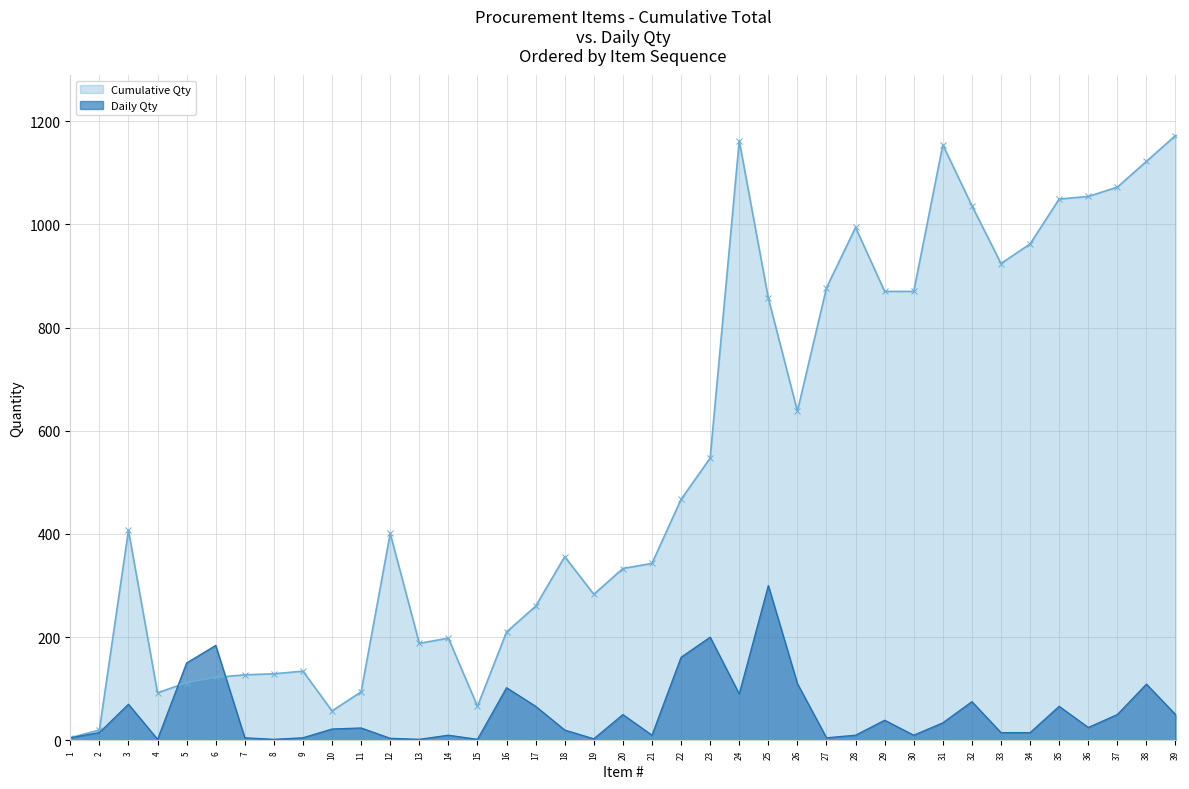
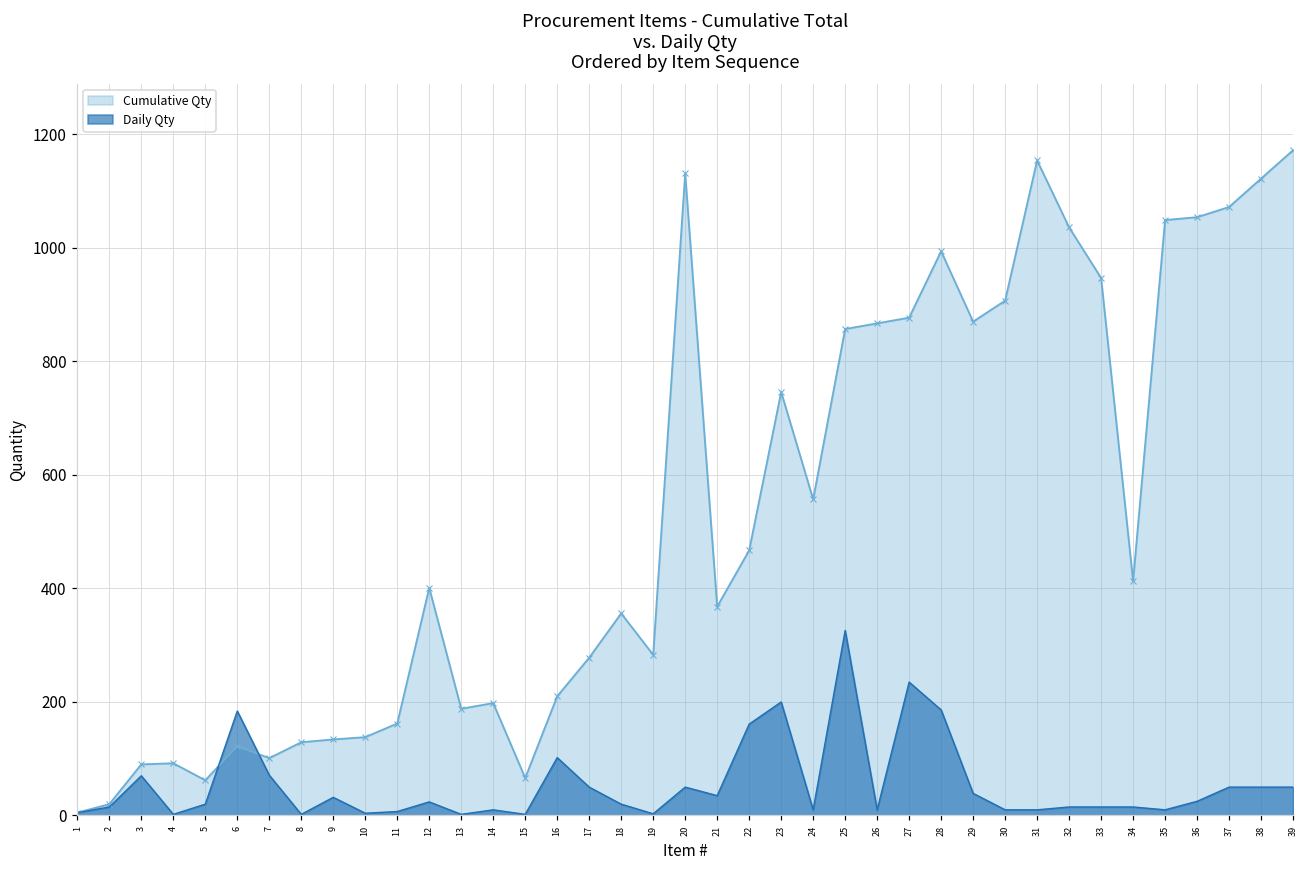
Cumulative Qty, 3: 410 -> 90
Cumulative Qty, 5: 110 -> 60
Daily Qty, 5: 150 -> 20
Cumulative Qty, 7: 130 -> 100
Daily Qty, 7: 10 -> 70
Daily Qty, 9: 10 -> 30
Cumulative Qty, 10: 60 -> 140
Daily Qty, 10: 20 -> 0
Cumulative Qty, 11: 90 -> 160
Daily Qty, 11: 20 -> 10
Daily Qty, 12: 0 -> 20
Cumulative Qty, 17: 260 -> 280
Daily Qty, 17: 70 -> 50
Cumulative Qty, 20: 330 -> 1130
Cumulative Qty, 21: 340 -> 370
Daily Qty, 21: 10 -> 40
Cumulative Qty, 23: 550 -> 750
Cumulative Qty, 24: 1160 -> 560
Daily Qty, 24: 90 -> 10
Daily Qty, 25: 300 -> 330
Cumulative Qty, 26: 640 -> 870
Daily Qty, 26: 110 -> 10
Daily Qty, 27: 10 -> 240
Daily Qty, 28: 10 -> 190
Cumulative Qty, 30: 870 -> 910
Daily Qty, 31: 30 -> 10
Daily Qty, 32: 80 -> 20
Cumulative Qty, 33: 920 -> 950
Cumulative Qty, 34: 960 -> 410
Daily Qty, 35: 70 -> 10
Daily Qty, 38: 110 -> 50
